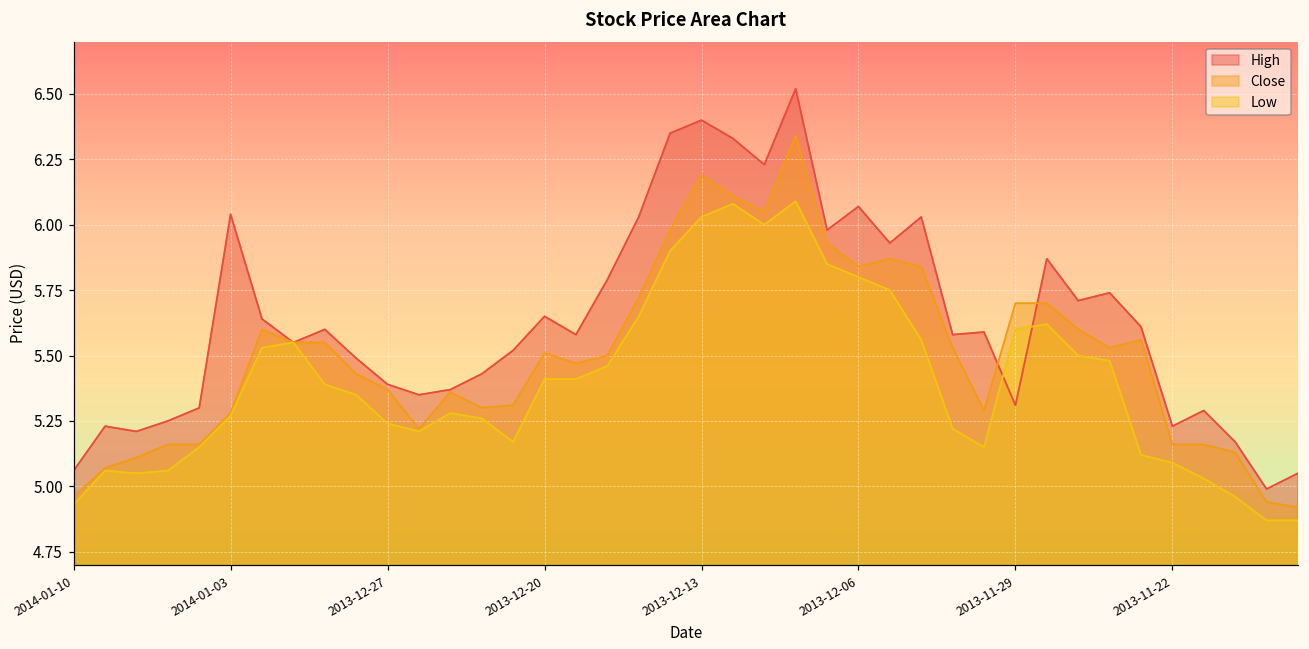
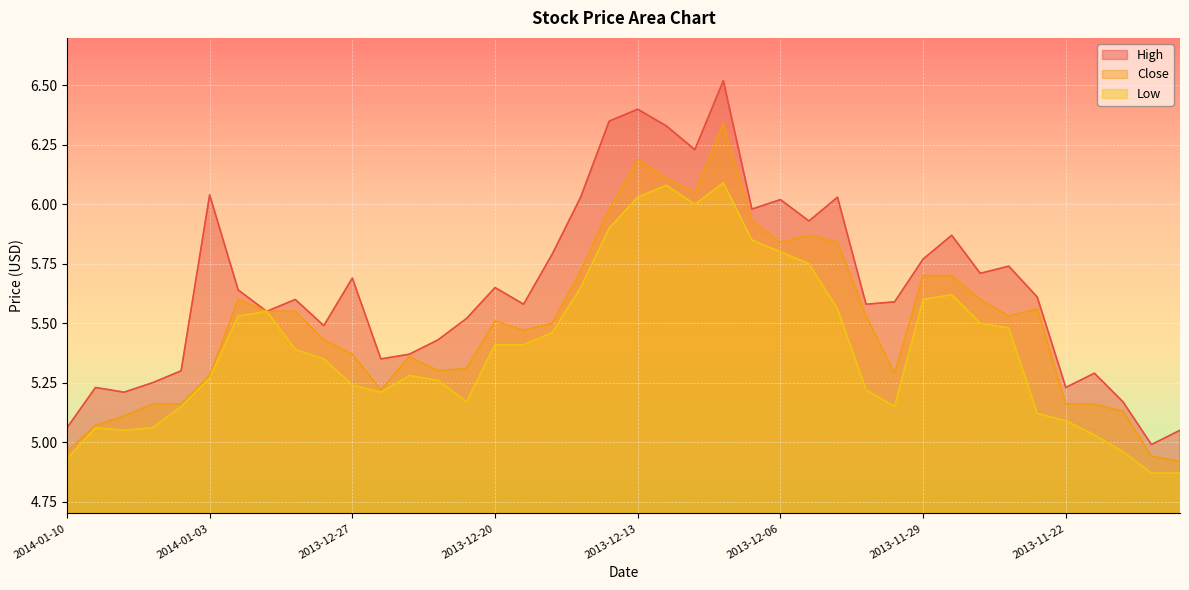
High, 2013-12-27: 5.39 -> 5.69
High, 2013-12-06: 6.07 -> 6.02
High, 2013-11-29: 5.31 -> 5.77
